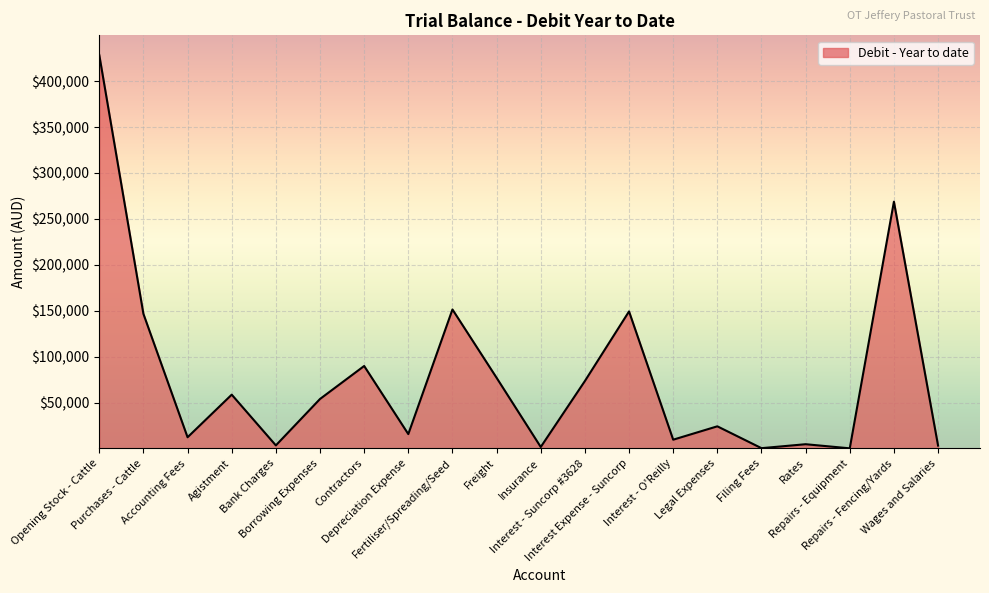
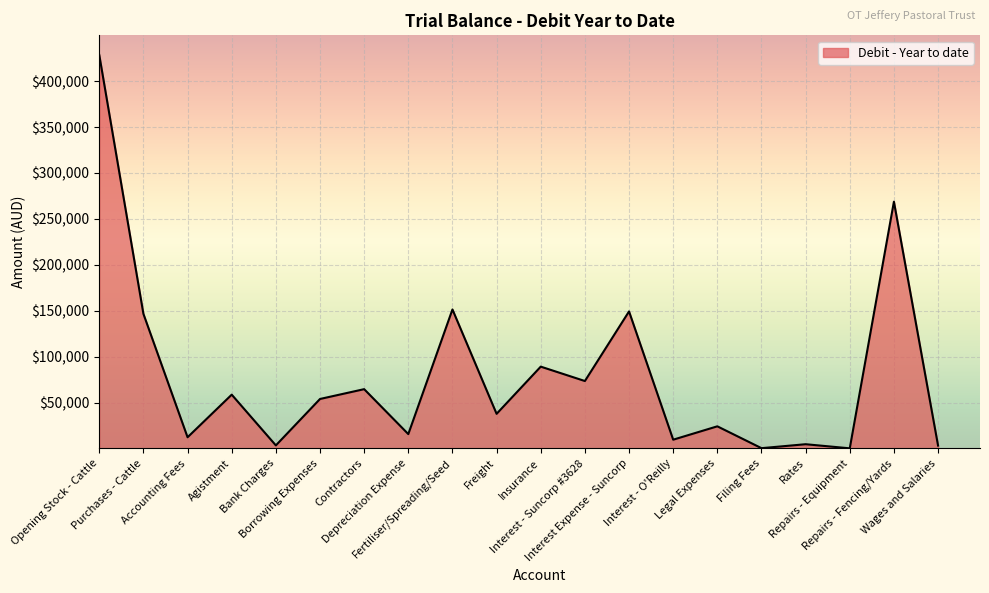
Contractors: $90,000 -> $60,000
Freight: $80,000 -> $40,000
Insurance: $0 -> $90,000
